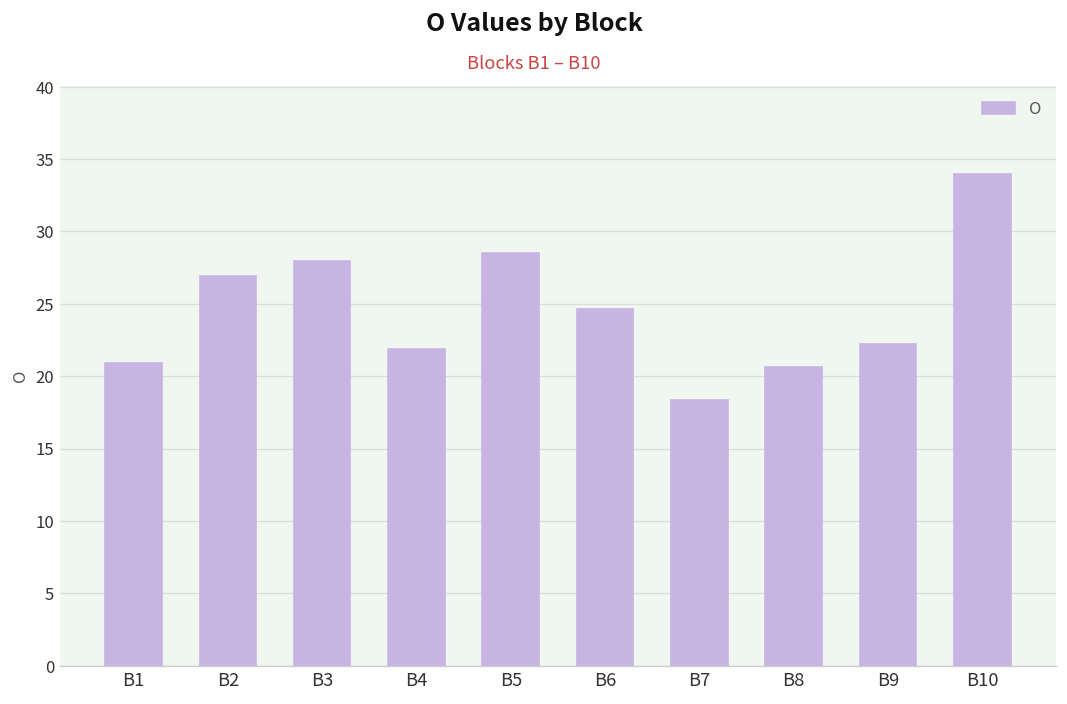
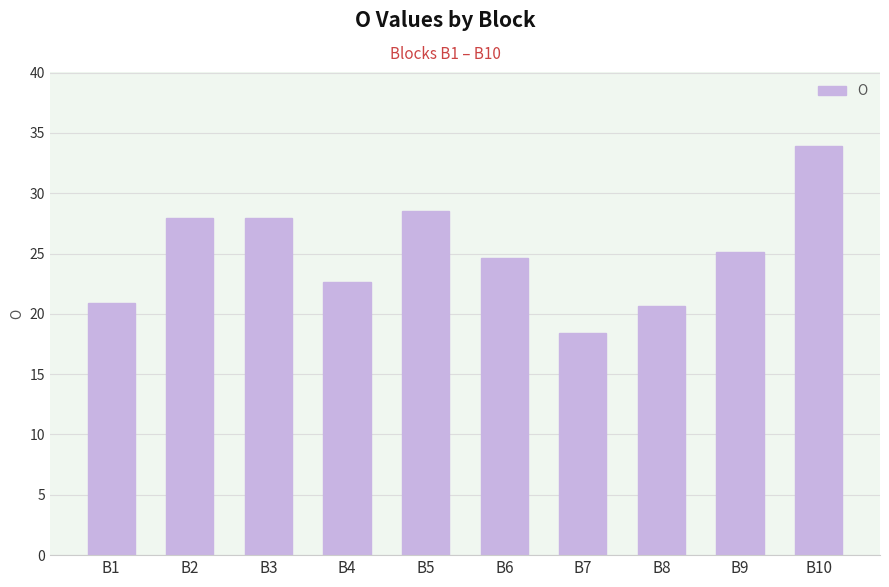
B2: 26.9 -> 27.9
B4: 21.9 -> 22.6
B9: 22.2 -> 25.1
